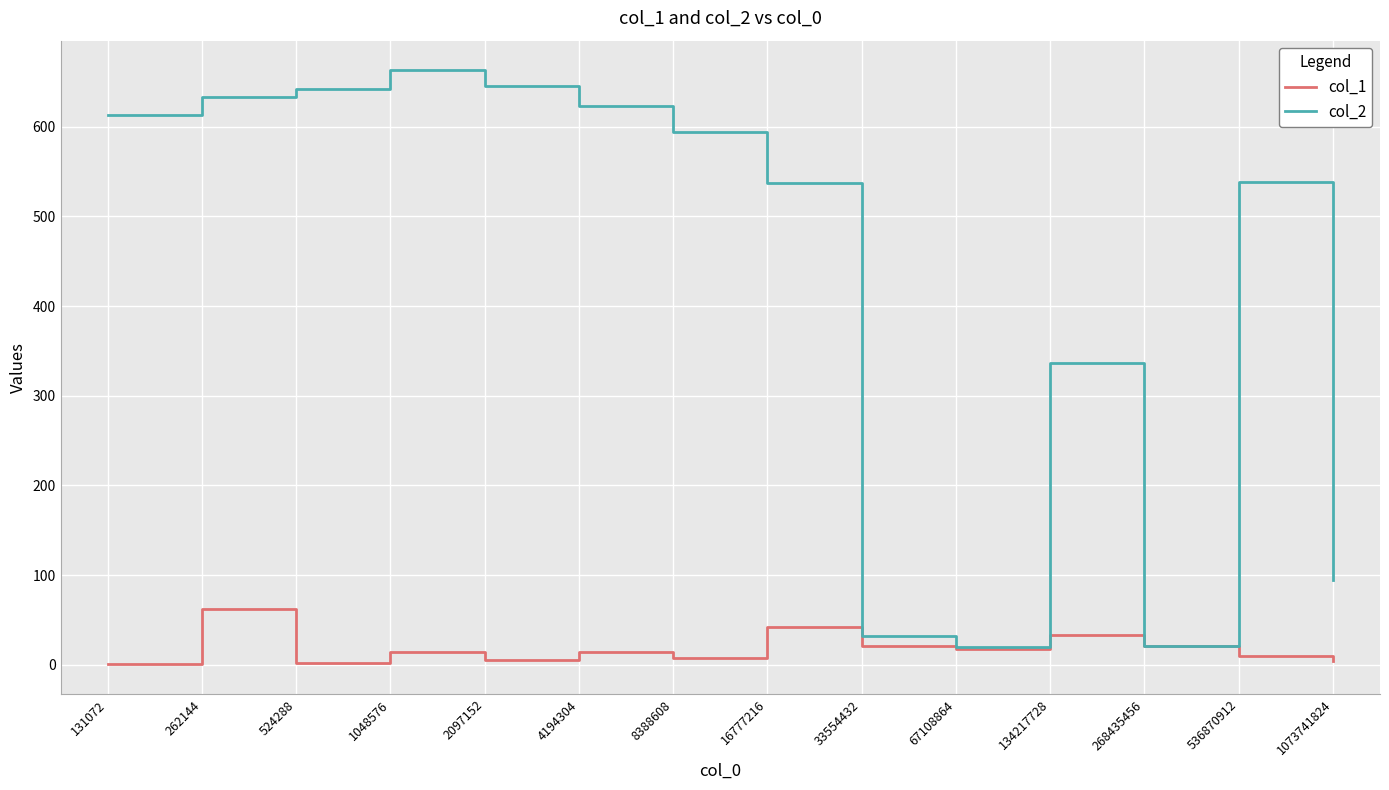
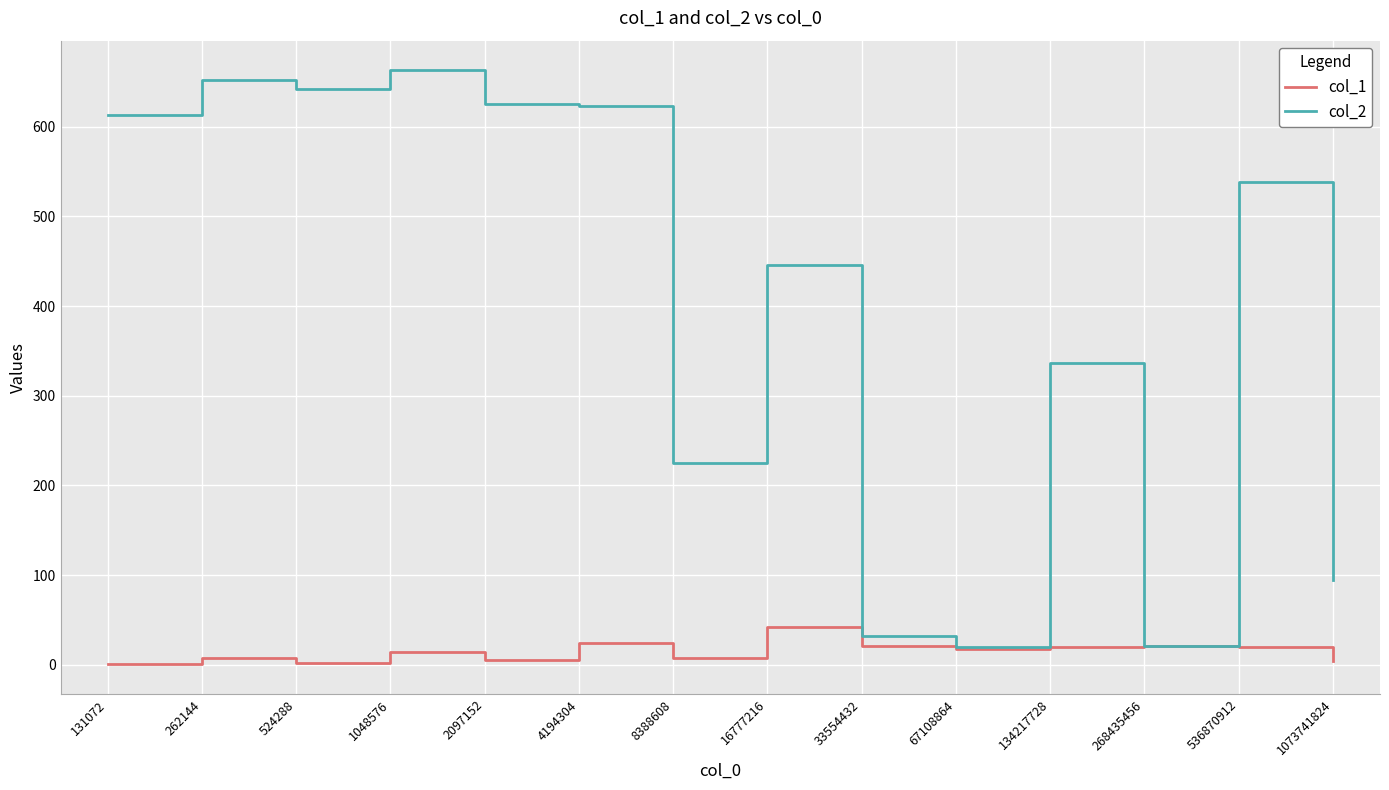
col_1, 262144: 60 -> 10
col_2, 262144: 630 -> 650
col_2, 2097152: 650 -> 630
col_1, 4194304: 10 -> 20
col_2, 8388608: 590 -> 220
col_2, 16777216: 540 -> 450
col_1, 134217728: 30 -> 20
col_1, 536870912: 10 -> 20
